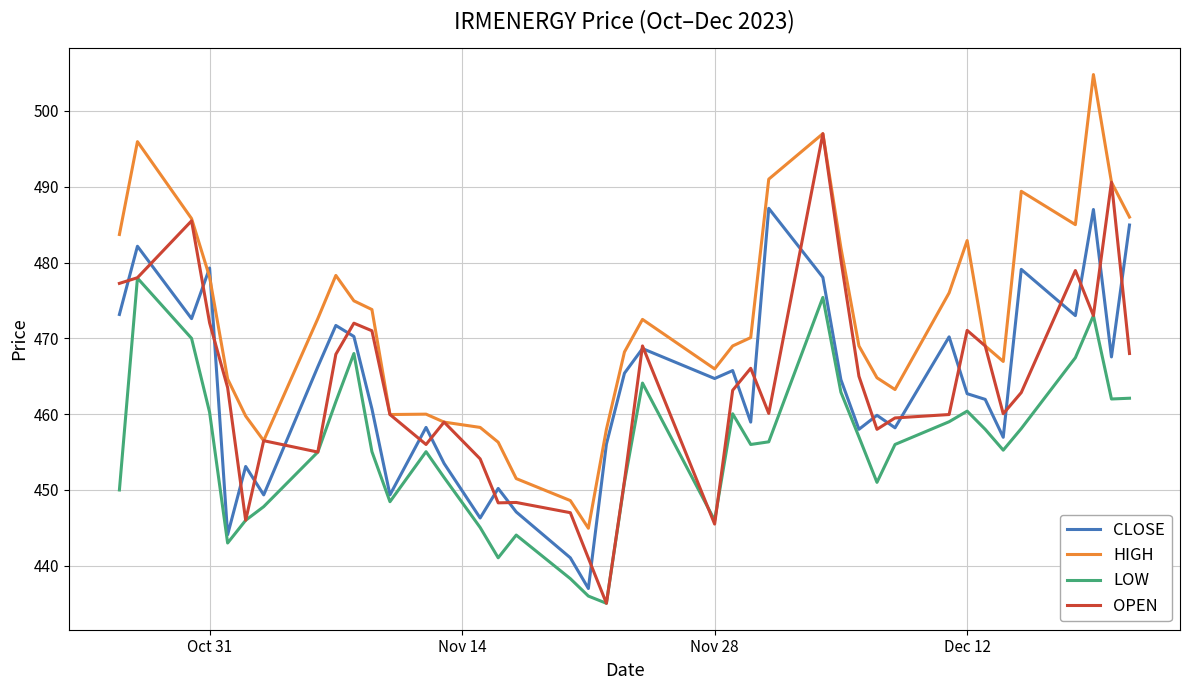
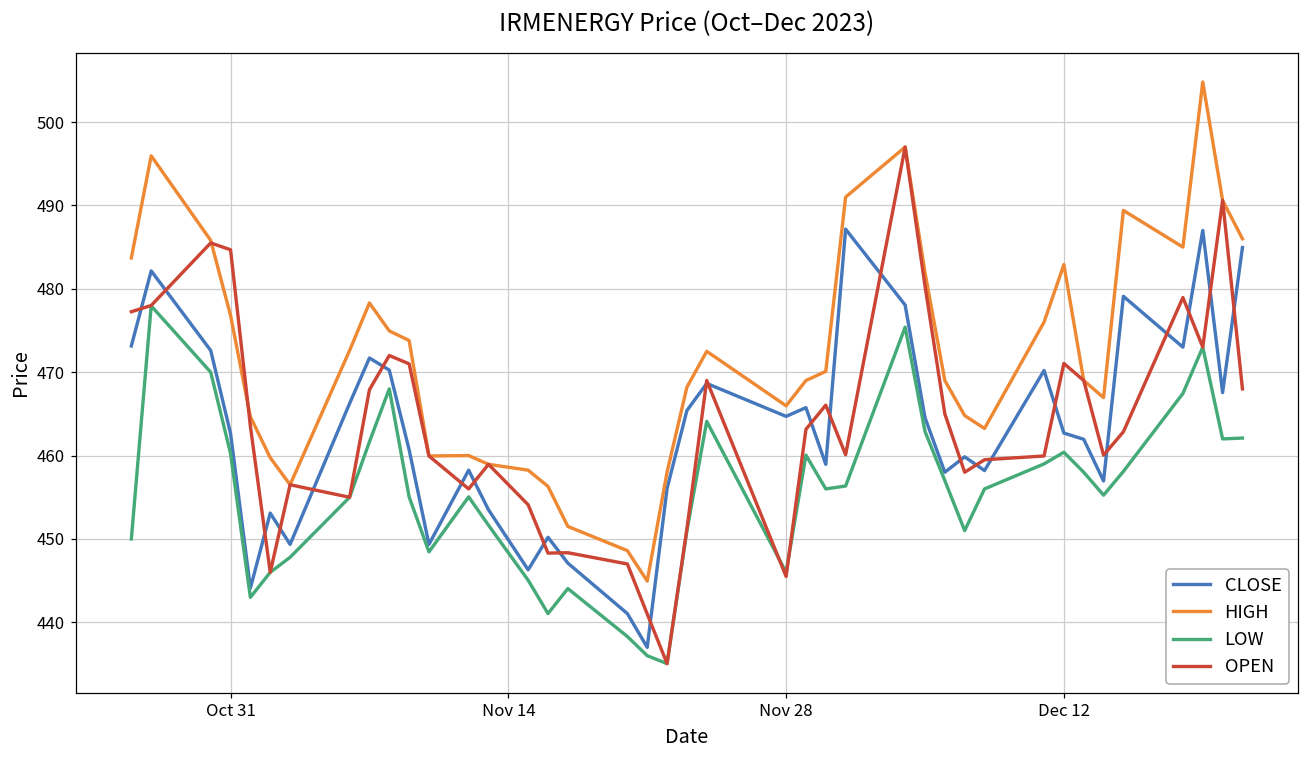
CLOSE, Oct 31: 479 -> 463
HIGH, Oct 31: 478 -> 477
OPEN, Oct 31: 472 -> 485
